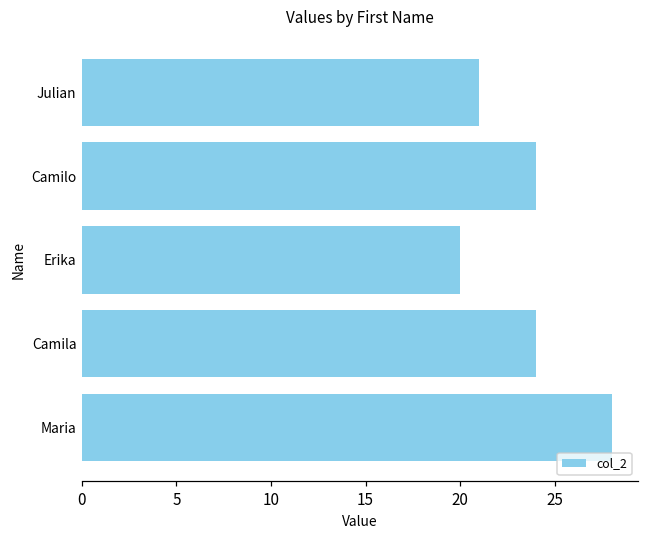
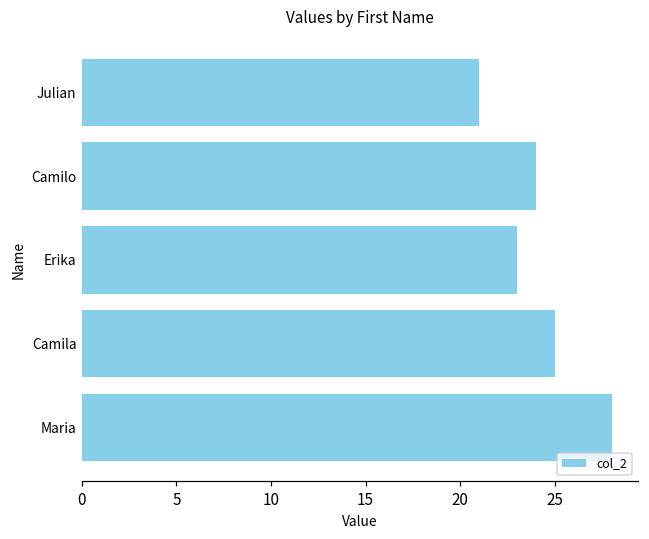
Erika: 20 -> 23
Camila: 24 -> 25
